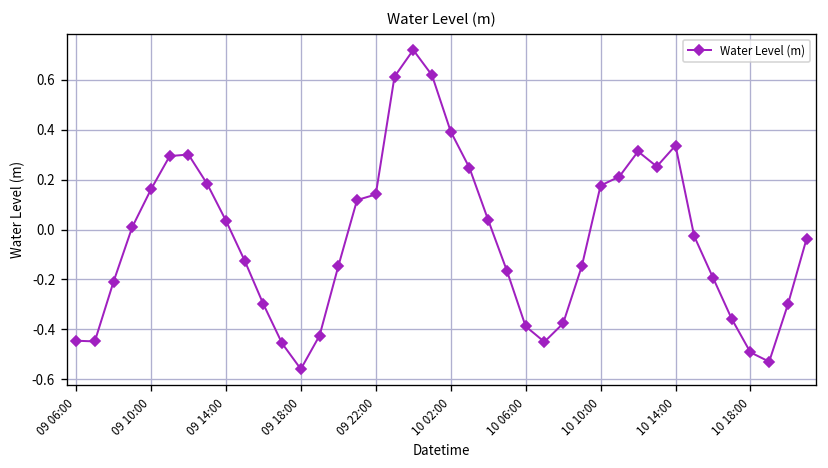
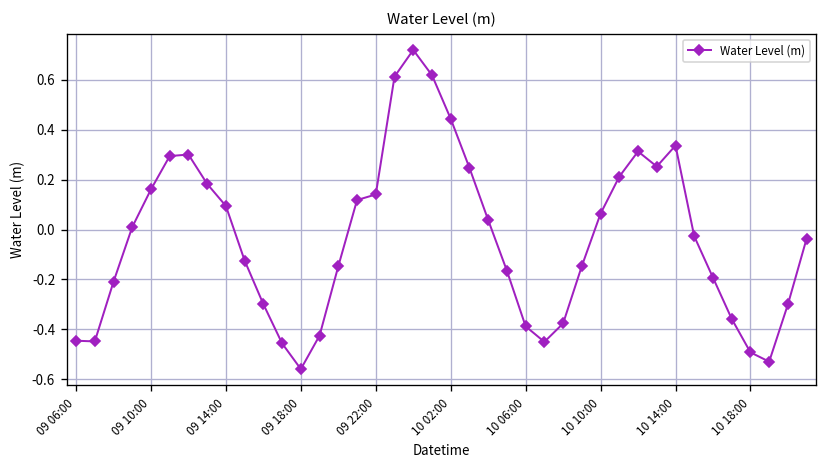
09 14:00: 0.04 -> 0.09
10 02:00: 0.39 -> 0.44
10 10:00: 0.18 -> 0.06
